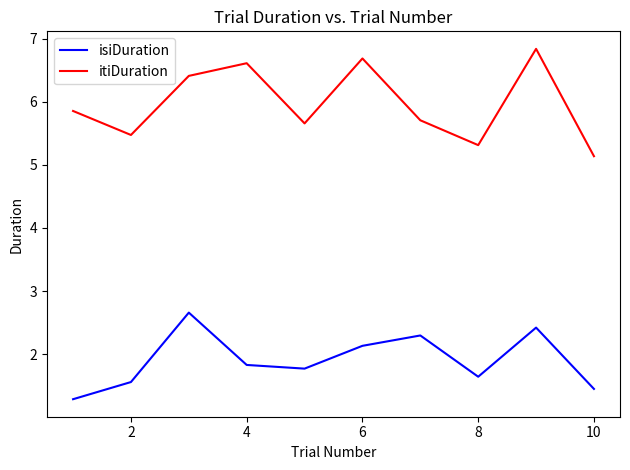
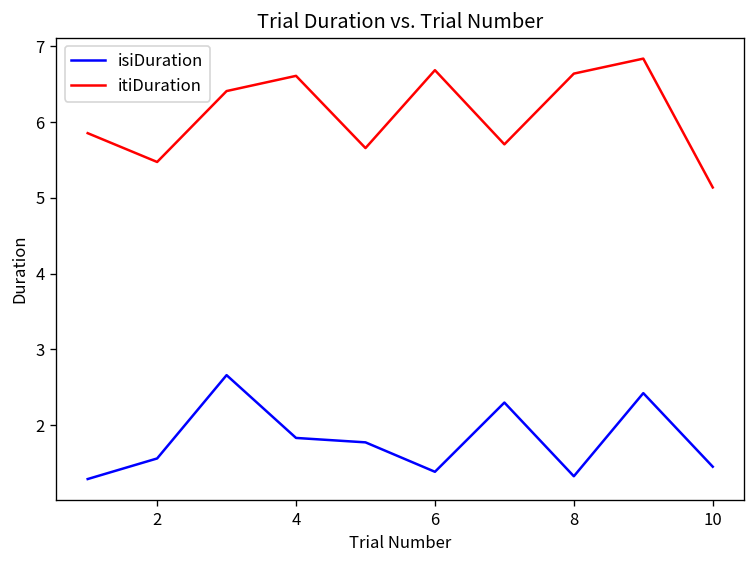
isiDuration, 6: 2.1 -> 1.4
isiDuration, 8: 1.6 -> 1.3
itiDuration, 8: 5.3 -> 6.6
